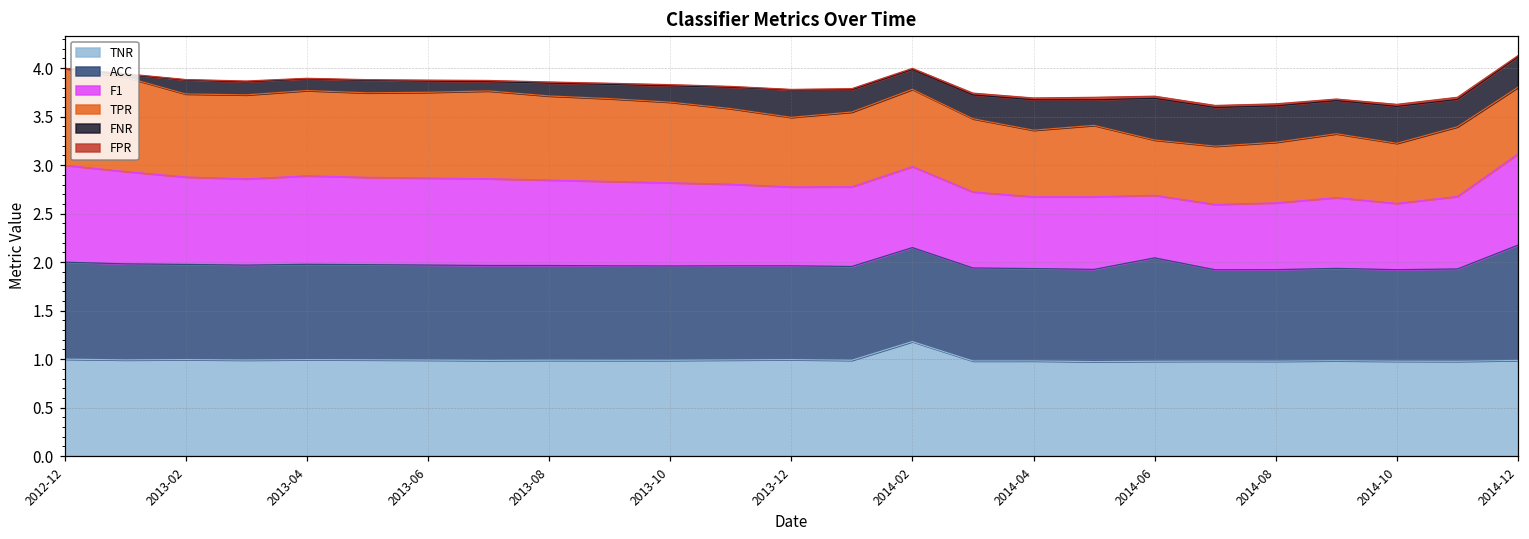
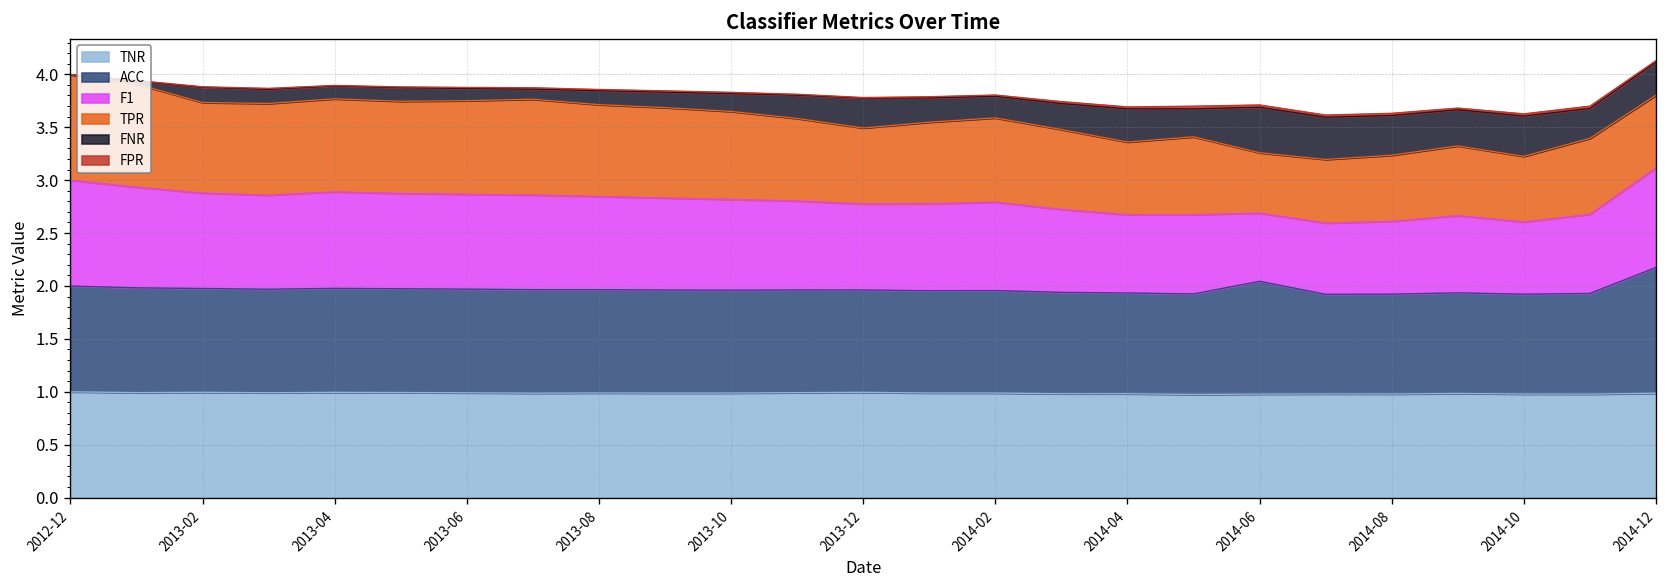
TNR, 2014-02: 1.2 -> 1.0
